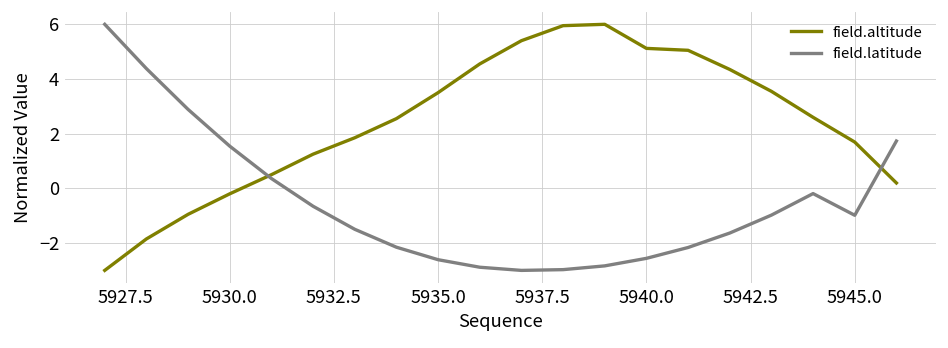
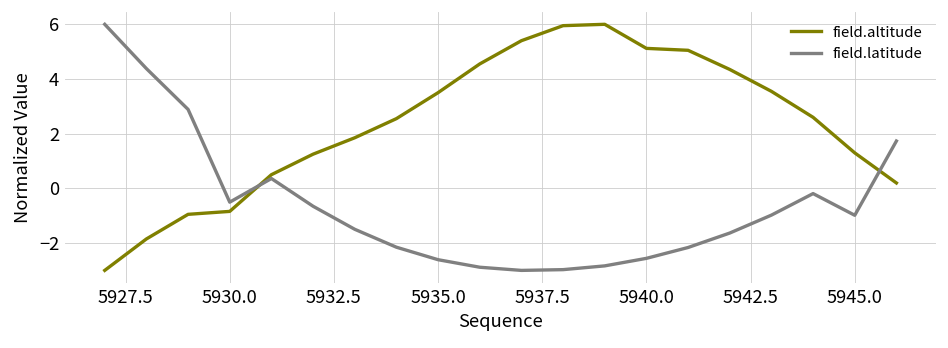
field.altitude, 5930.0: -0.2 -> -0.8
field.latitude, 5930.0: 1.5 -> -0.5
field.altitude, 5945.0: 1.7 -> 1.3
